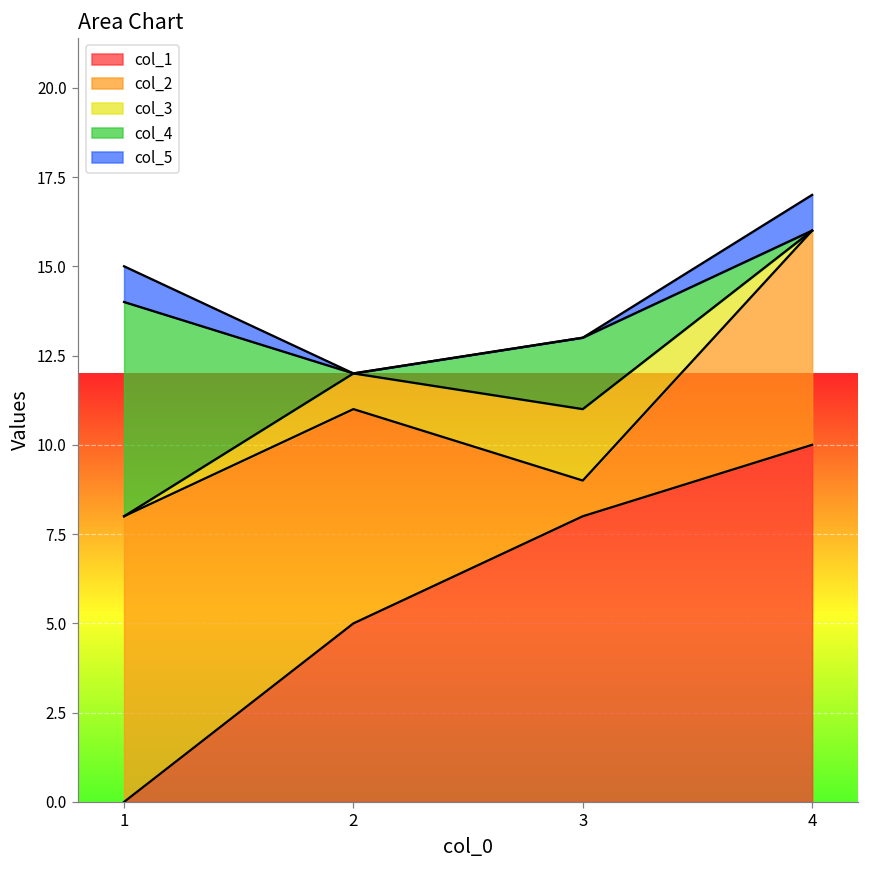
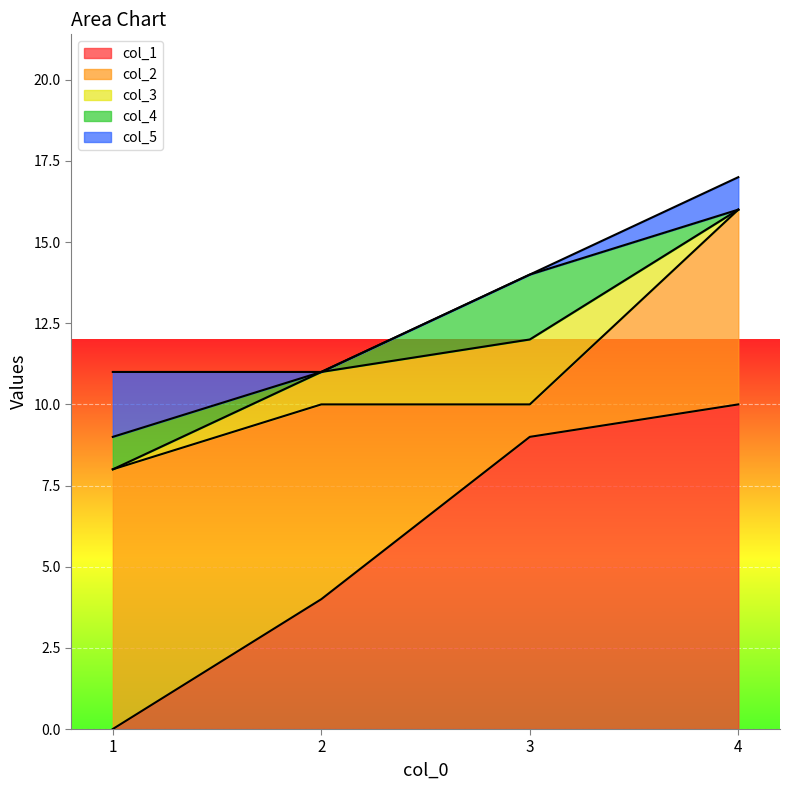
col_4, 1: 6 -> 1
col_5, 1: 1 -> 2
col_1, 2: 5 -> 4
col_1, 3: 8 -> 9
